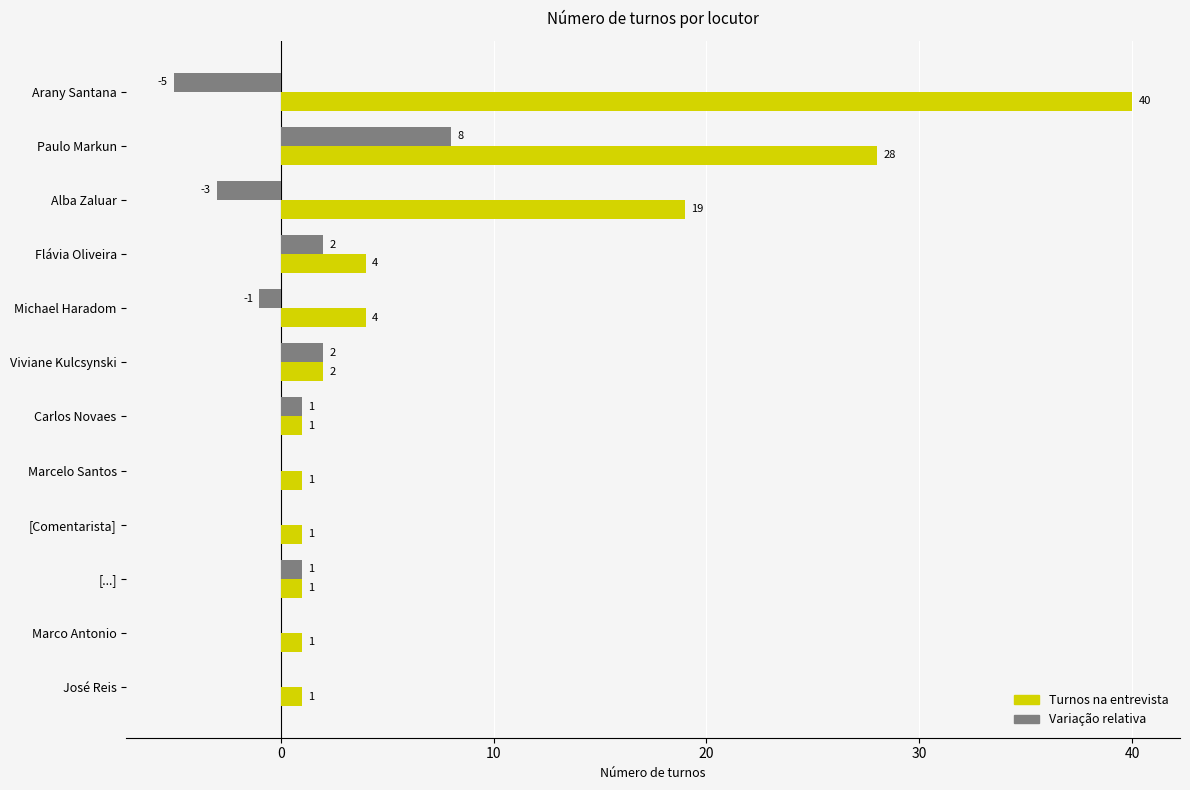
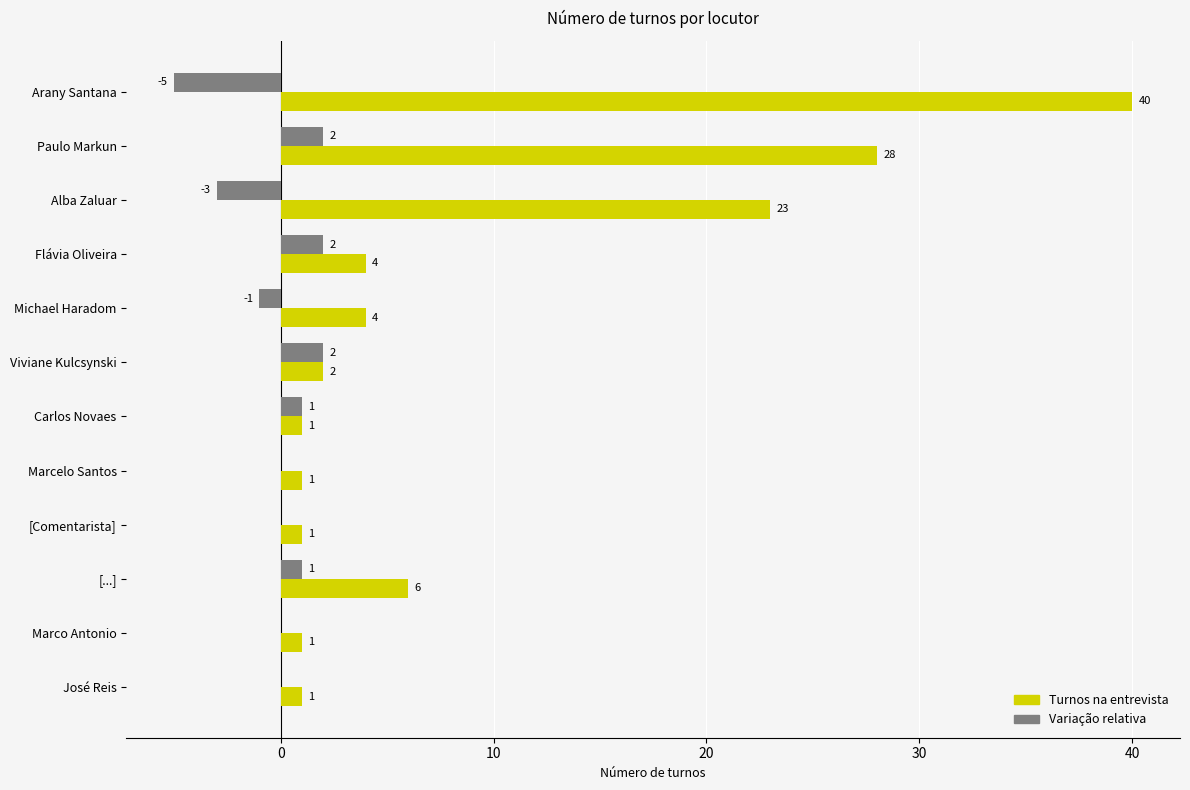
Variação relativa, Paulo Markun: 8 -> 2
Turnos na entrevista, Alba Zaluar: 19 -> 23
Turnos na entrevista, [...]: 1 -> 6
